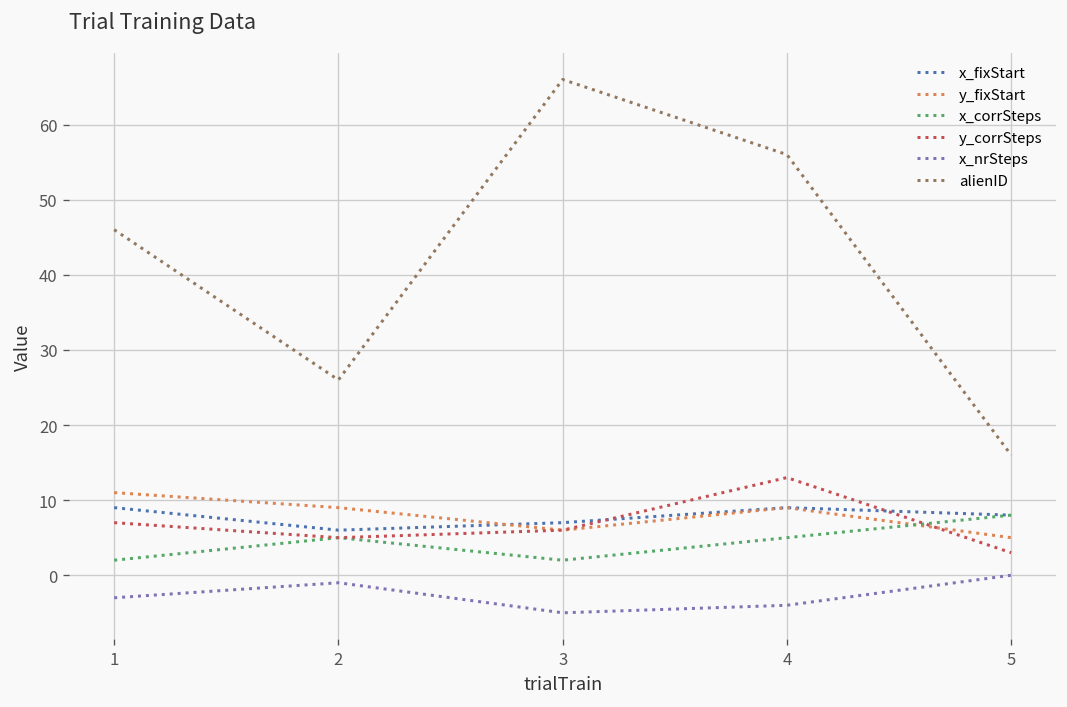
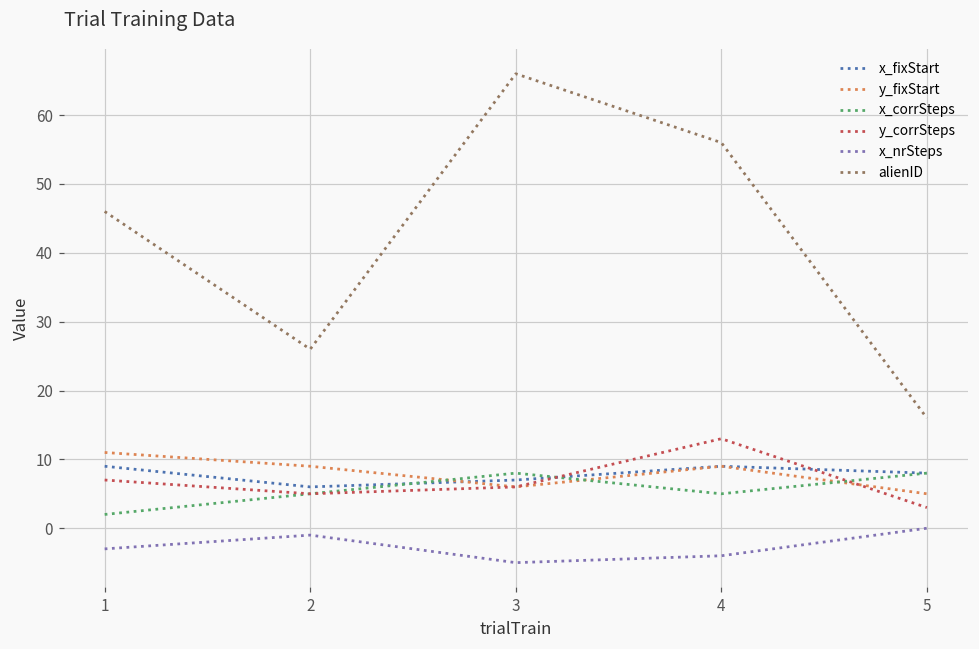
x_corrSteps, 3: 2 -> 8
